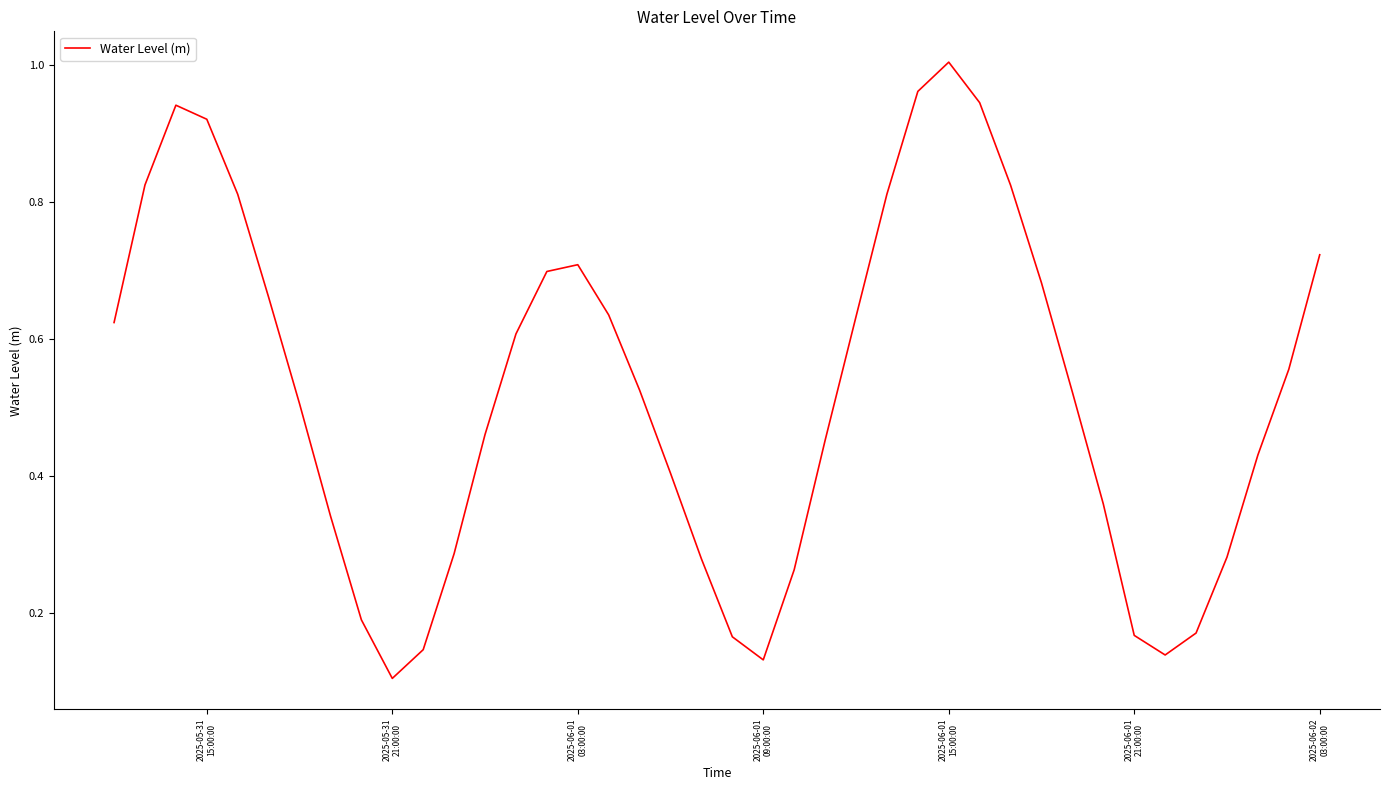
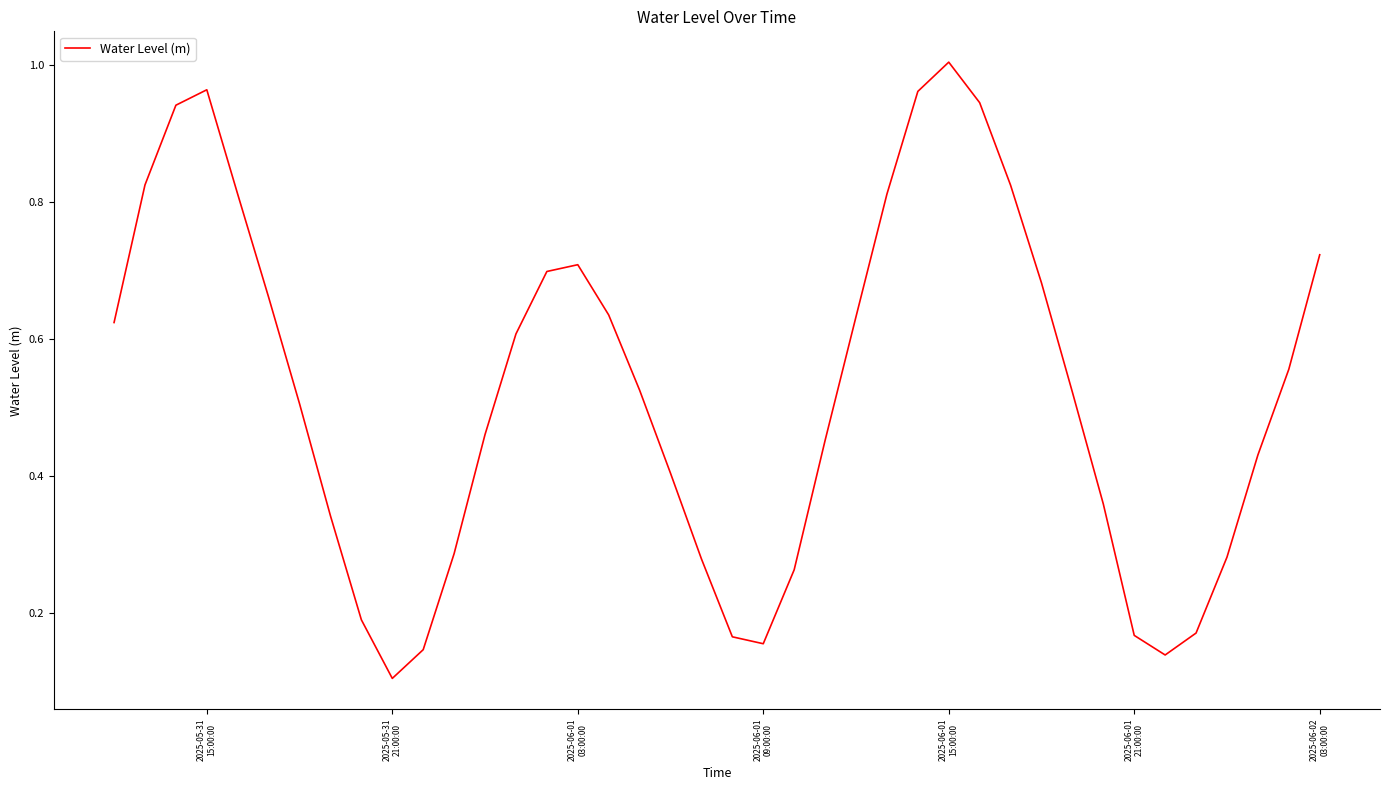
2025-05-31 15:00:00: 0.92 -> 0.96
2025-06-01 09:00:00: 0.13 -> 0.16
